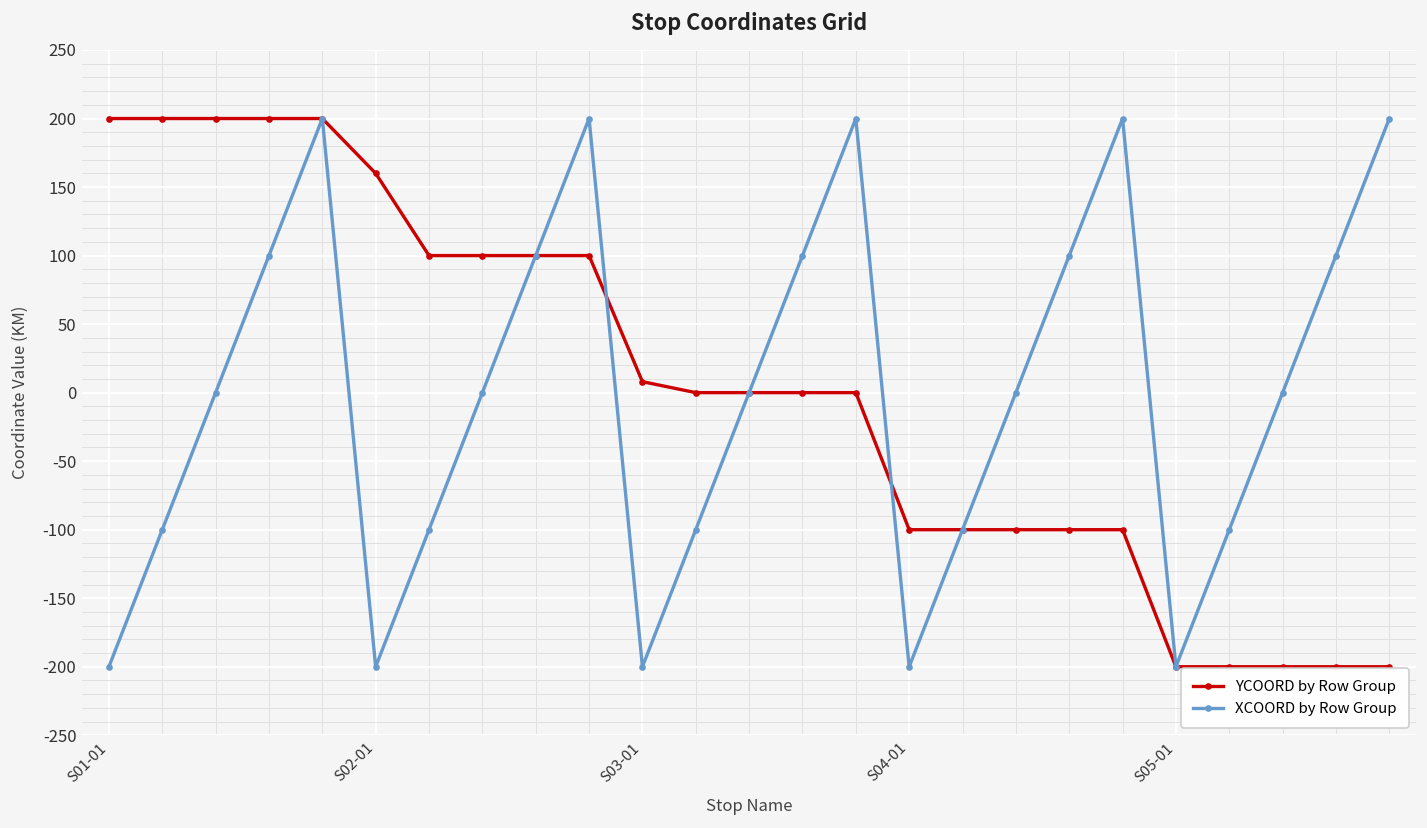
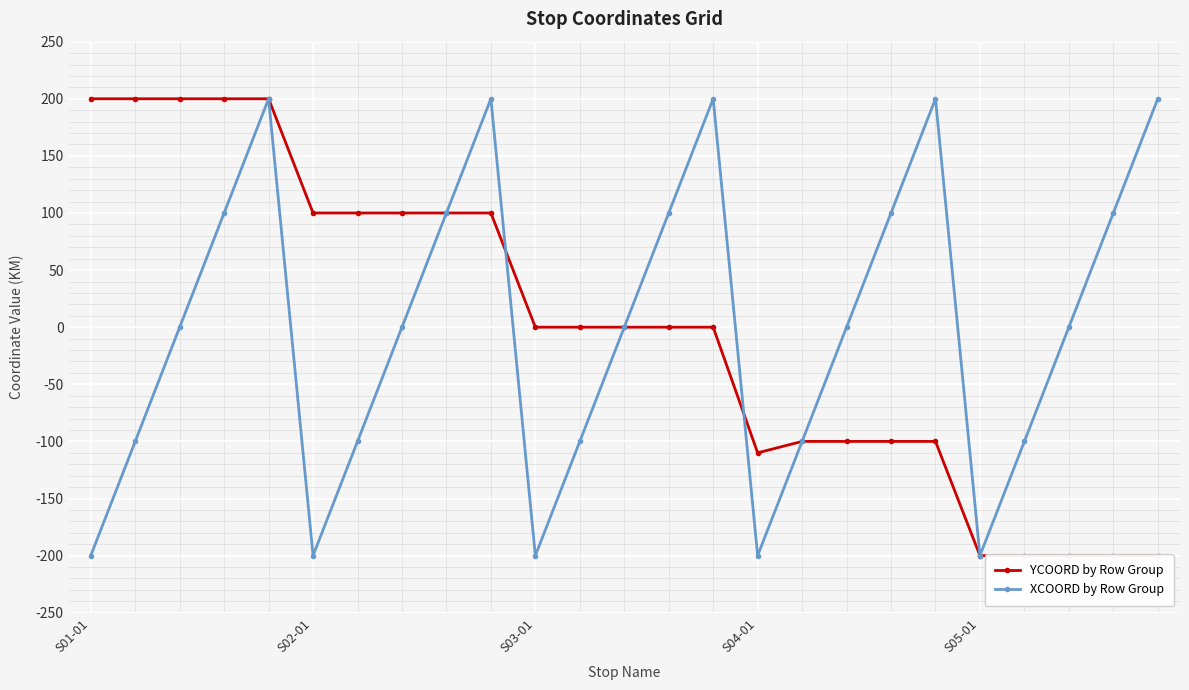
YCOORD by Row Group, S02-01: 160 -> 100
YCOORD by Row Group, S03-01: 8 -> 0
YCOORD by Row Group, S04-01: -100 -> -110
